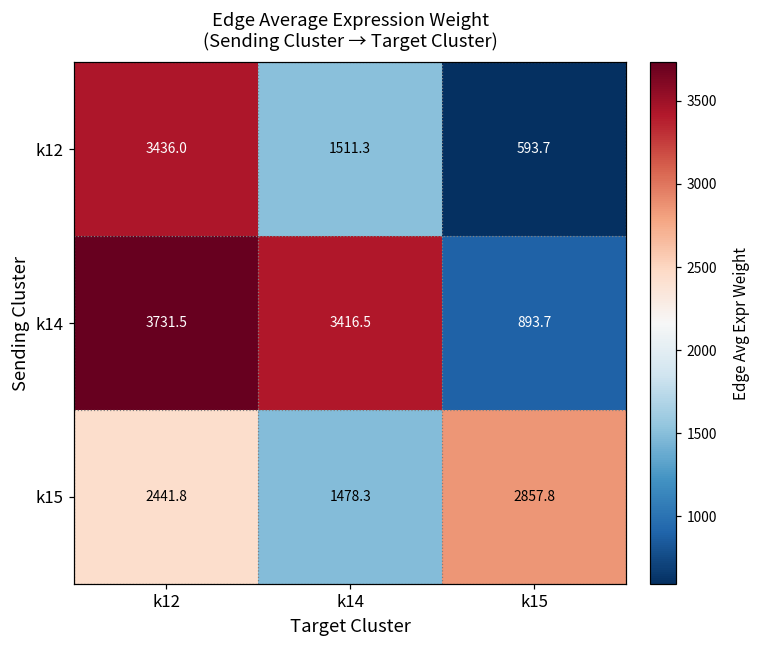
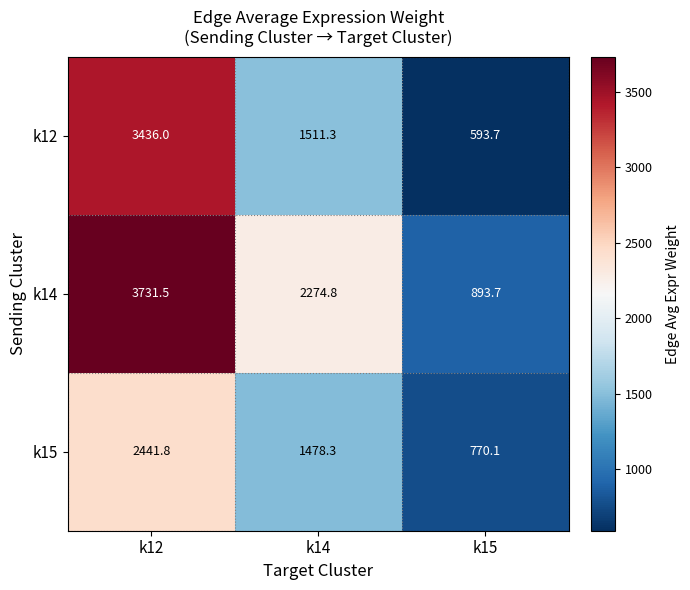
k14, k14: 3416.5 -> 2274.8
k15, k15: 2857.8 -> 770.1
